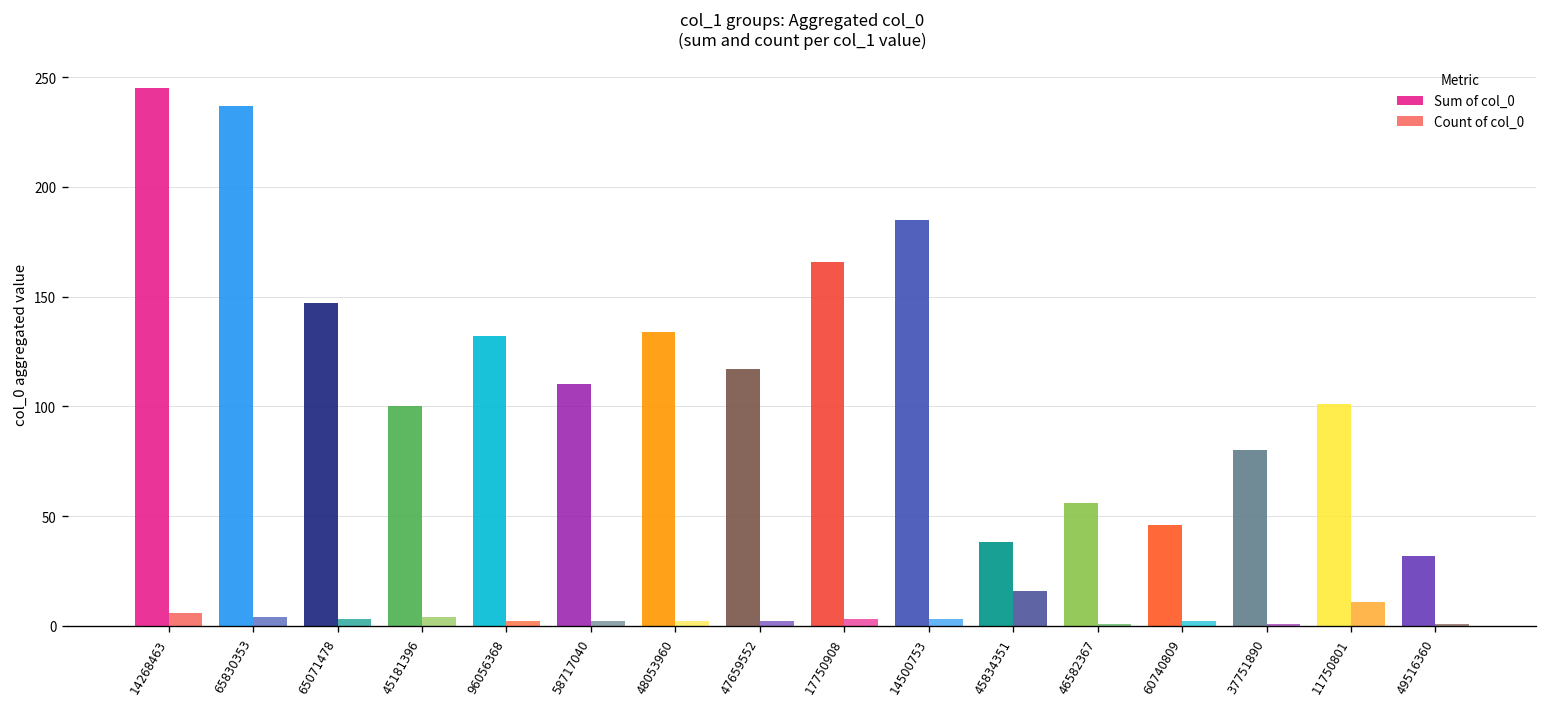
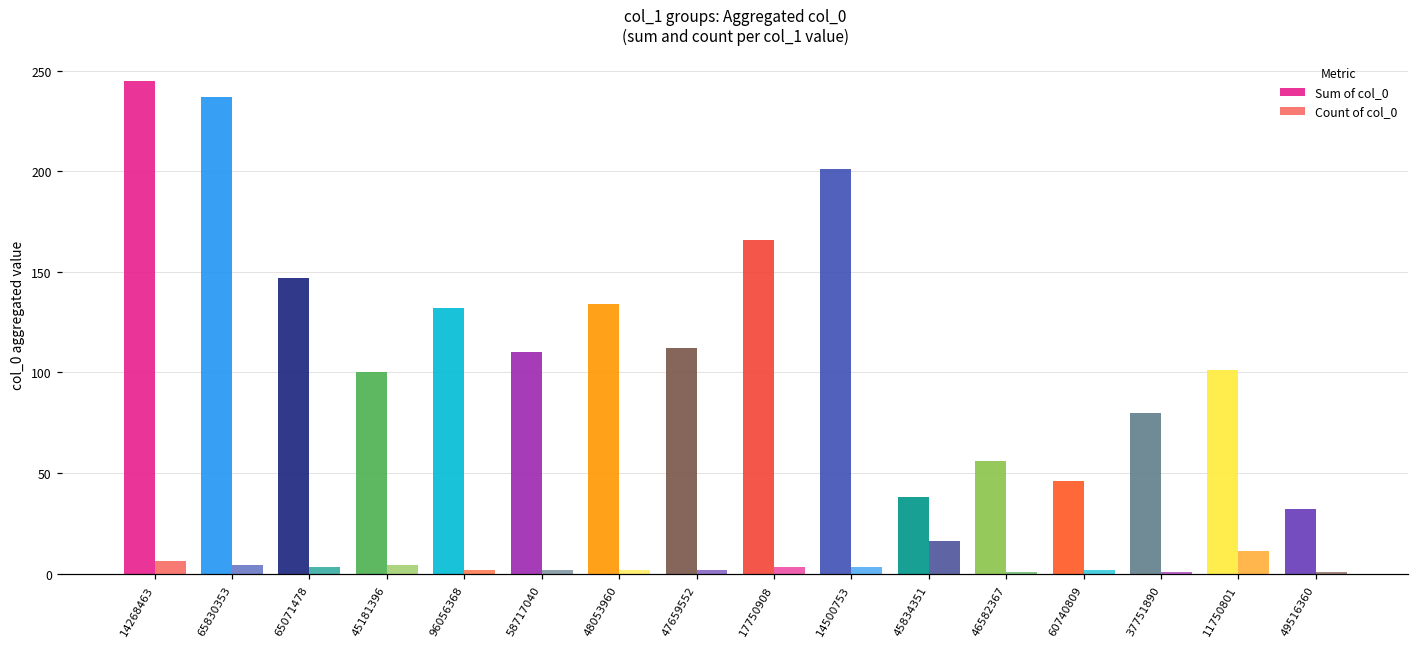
Sum of col_0, 47659552: 117 -> 112
Sum of col_0, 14500753: 185 -> 201
